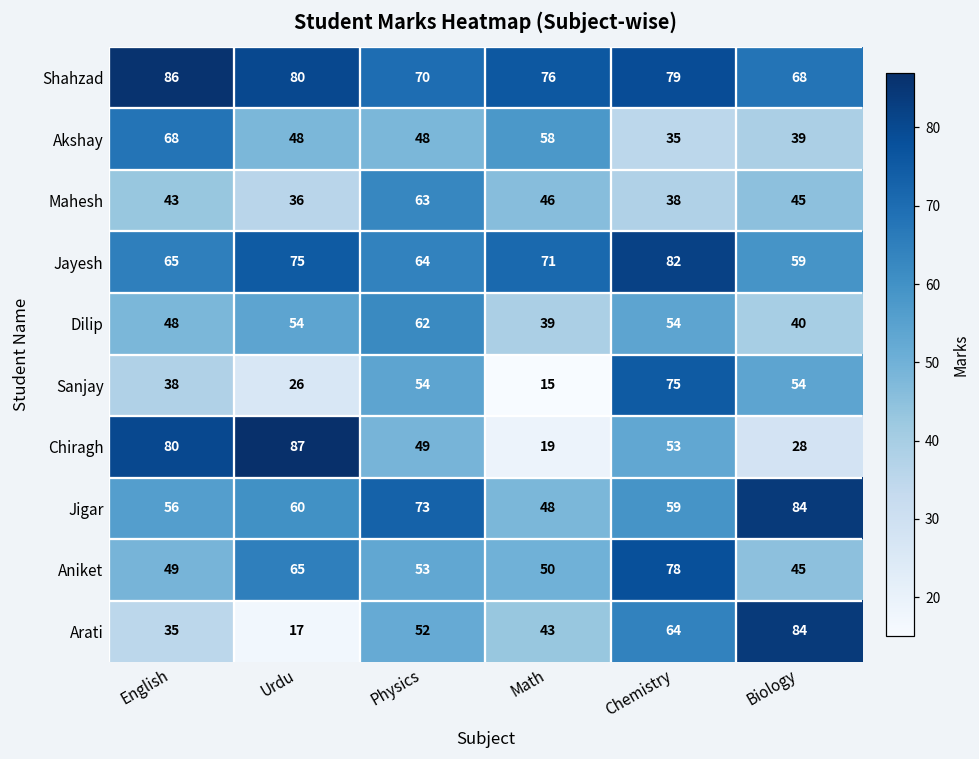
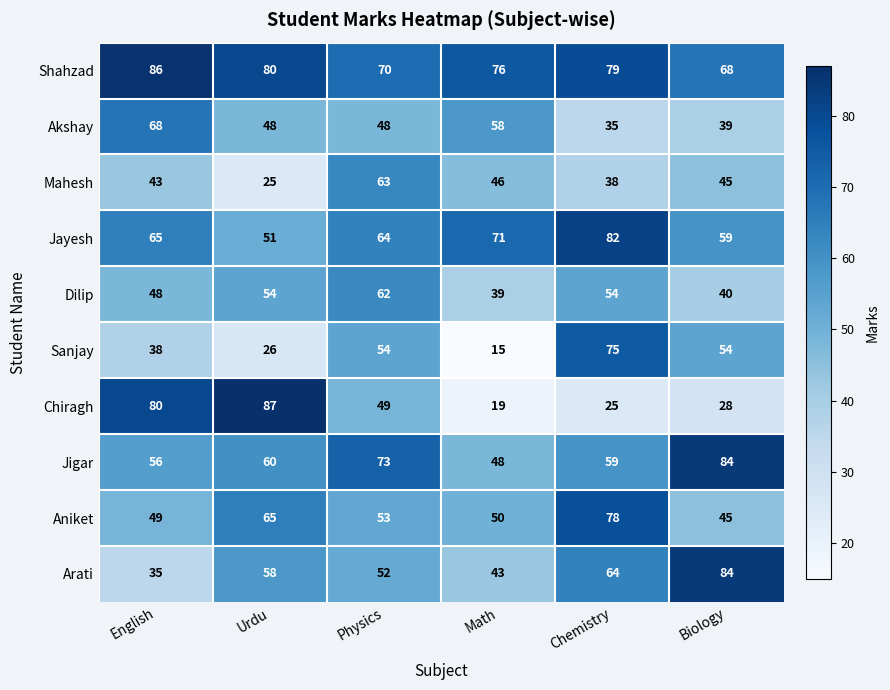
Mahesh, Urdu: 36 -> 25
Jayesh, Urdu: 75 -> 51
Chiragh, Chemistry: 53 -> 25
Arati, Urdu: 17 -> 58
